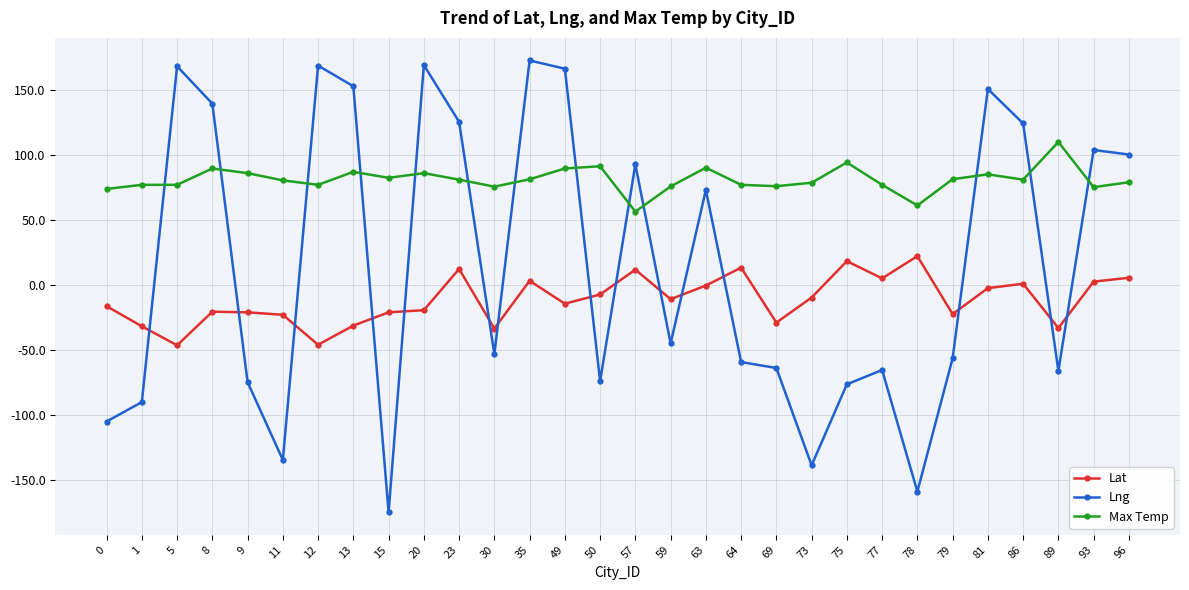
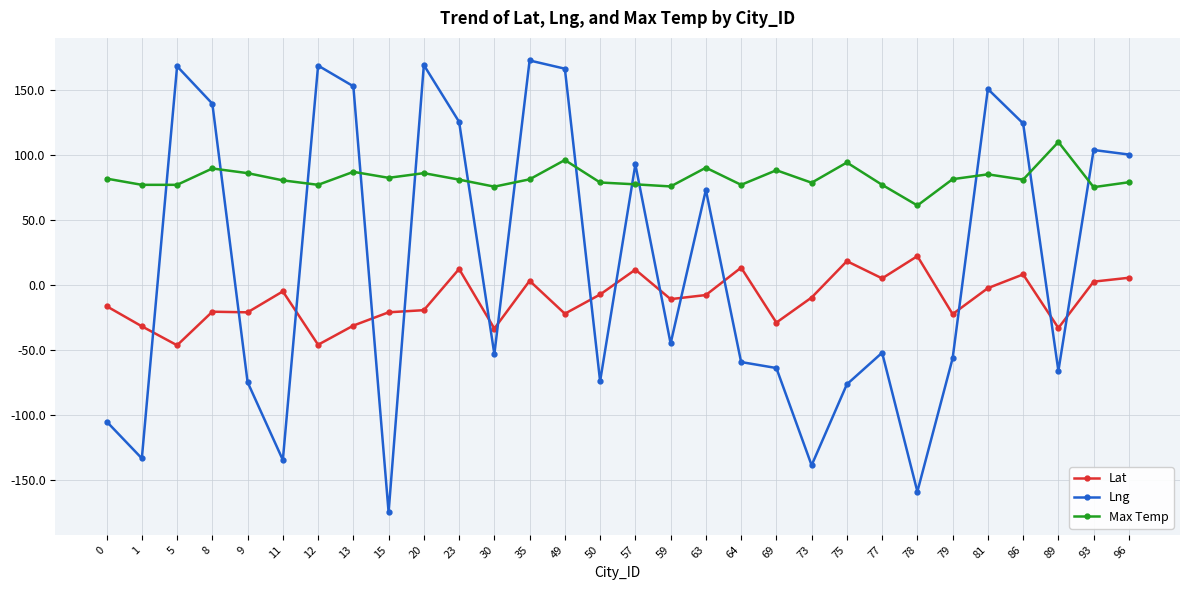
Max Temp, 0: 74 -> 82
Lng, 1: -90 -> -134
Lat, 11: -23 -> -5
Lat, 49: -15 -> -22
Max Temp, 49: 90 -> 96
Max Temp, 50: 91 -> 79
Max Temp, 57: 56 -> 77
Lat, 63: -1 -> -8
Max Temp, 69: 76 -> 88
Lng, 77: -66 -> -52
Lat, 86: 1 -> 8
